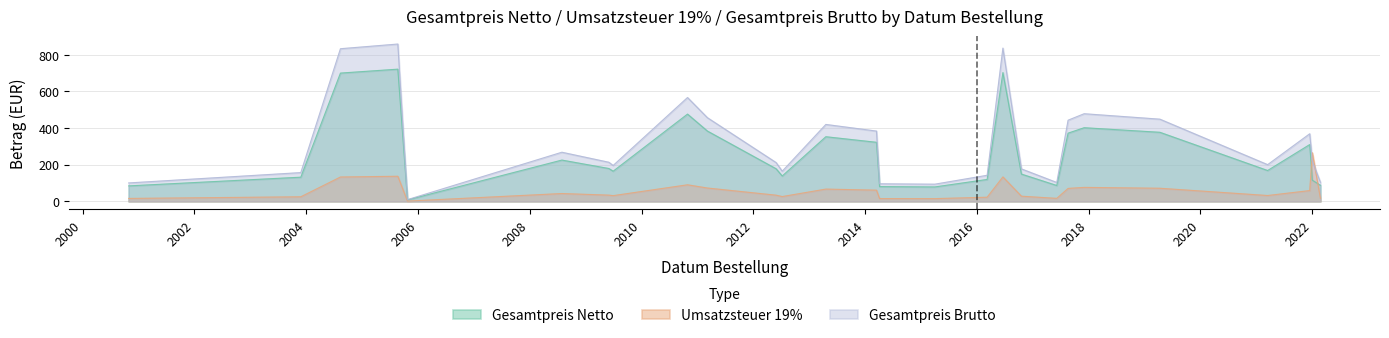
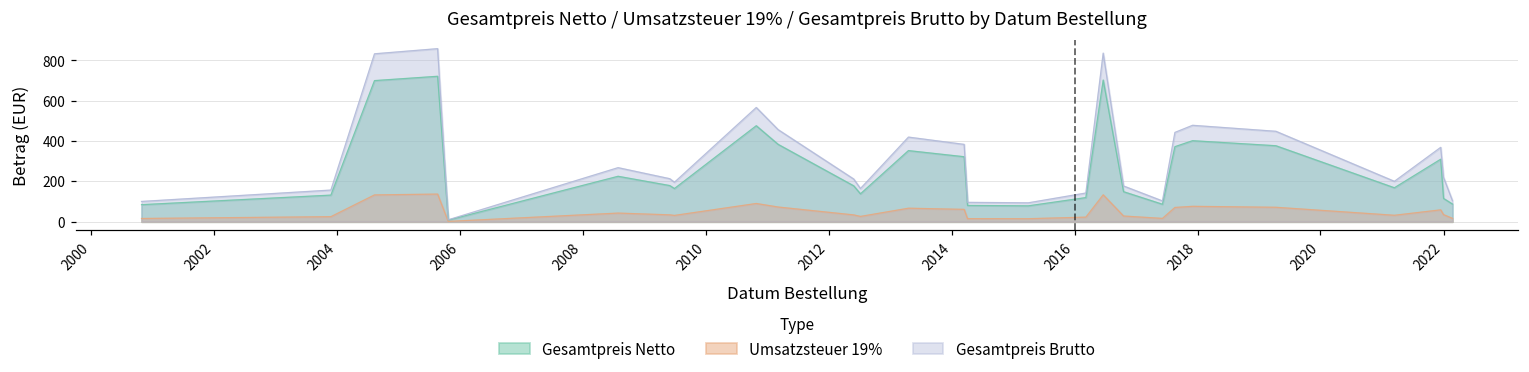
Umsatzsteuer 19%, 2022: 270 -> 40
